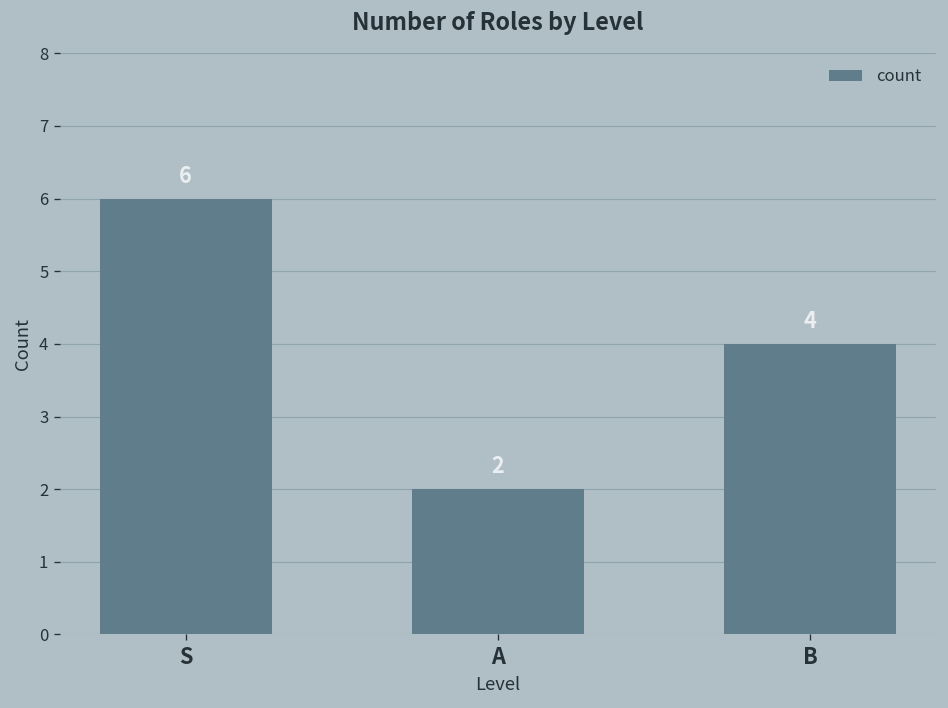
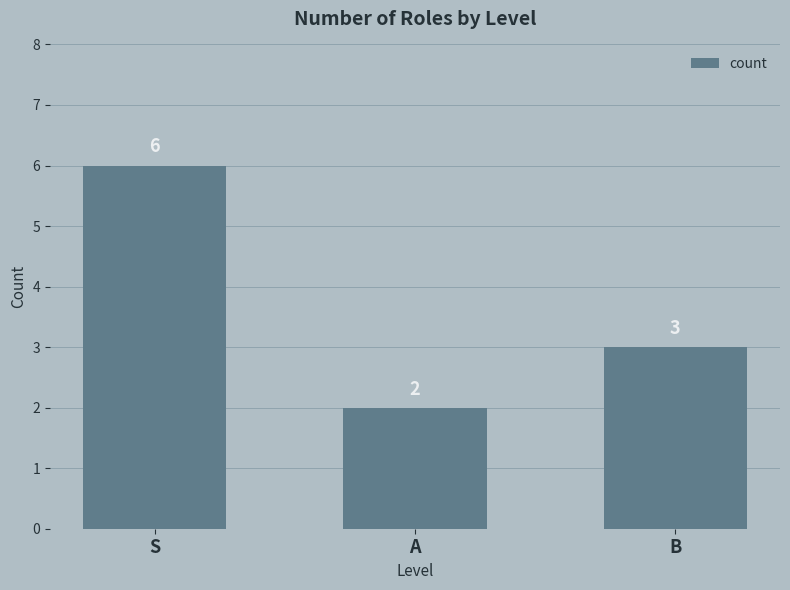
B: 4 -> 3
